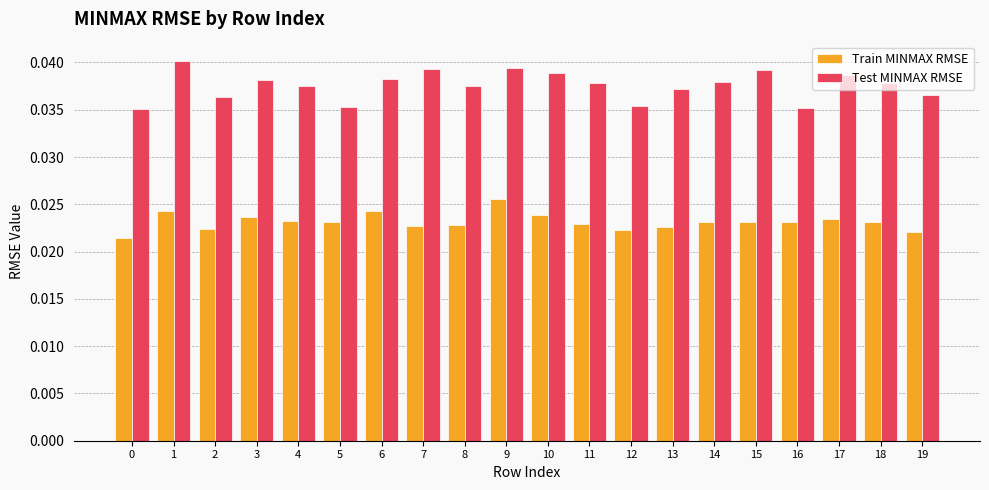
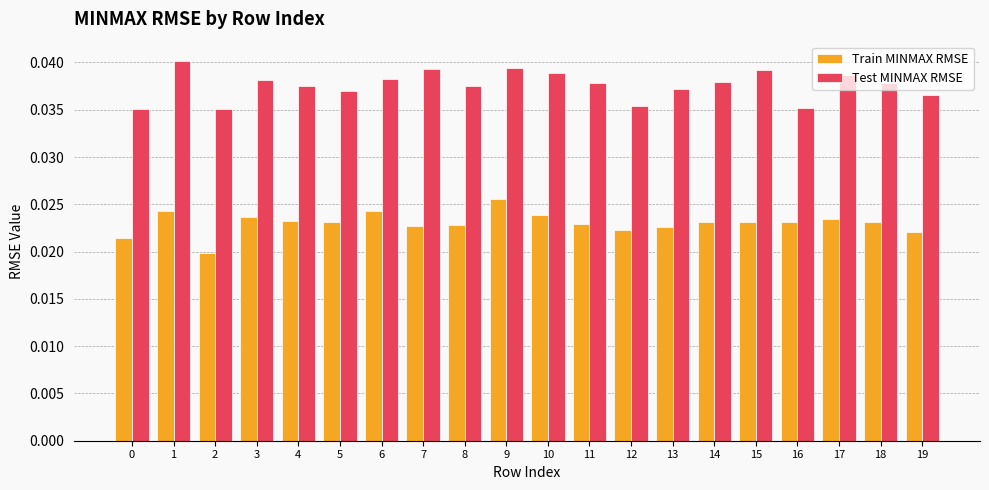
Train MINMAX RMSE, 2: 0.022 -> 0.020
Test MINMAX RMSE, 2: 0.036 -> 0.035
Test MINMAX RMSE, 5: 0.035 -> 0.037
